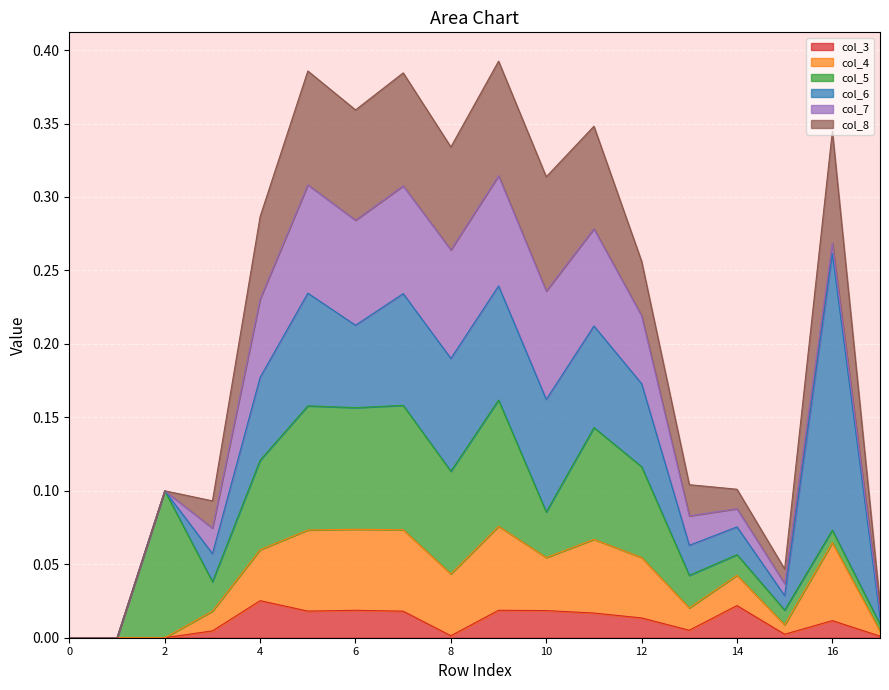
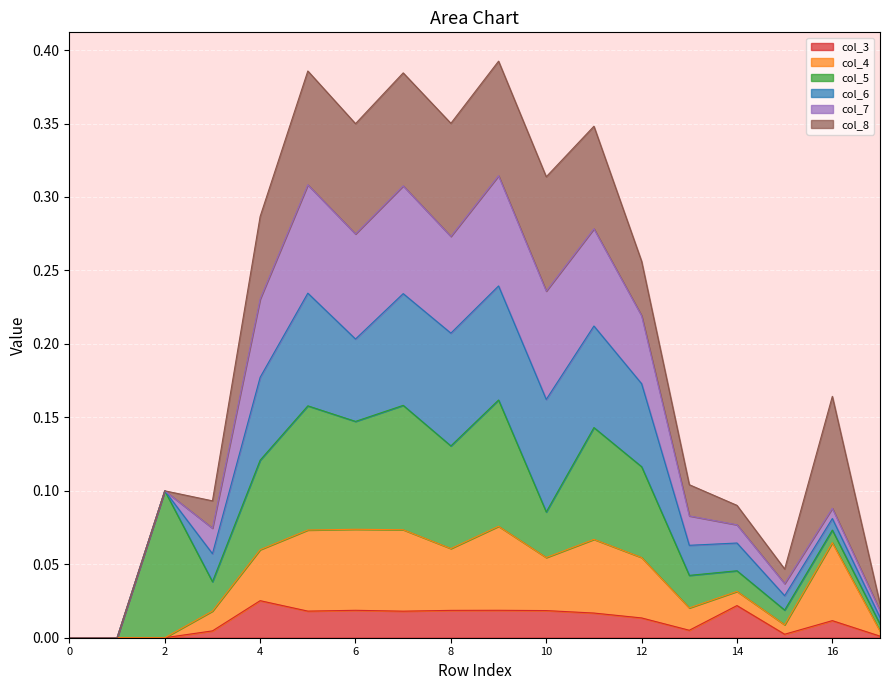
col_5, 6: 0.083 -> 0.073
col_3, 8: 0.001 -> 0.019
col_7, 8: 0.074 -> 0.066
col_8, 8: 0.070 -> 0.077
col_4, 14: 0.021 -> 0.010
col_6, 16: 0.188 -> 0.008
